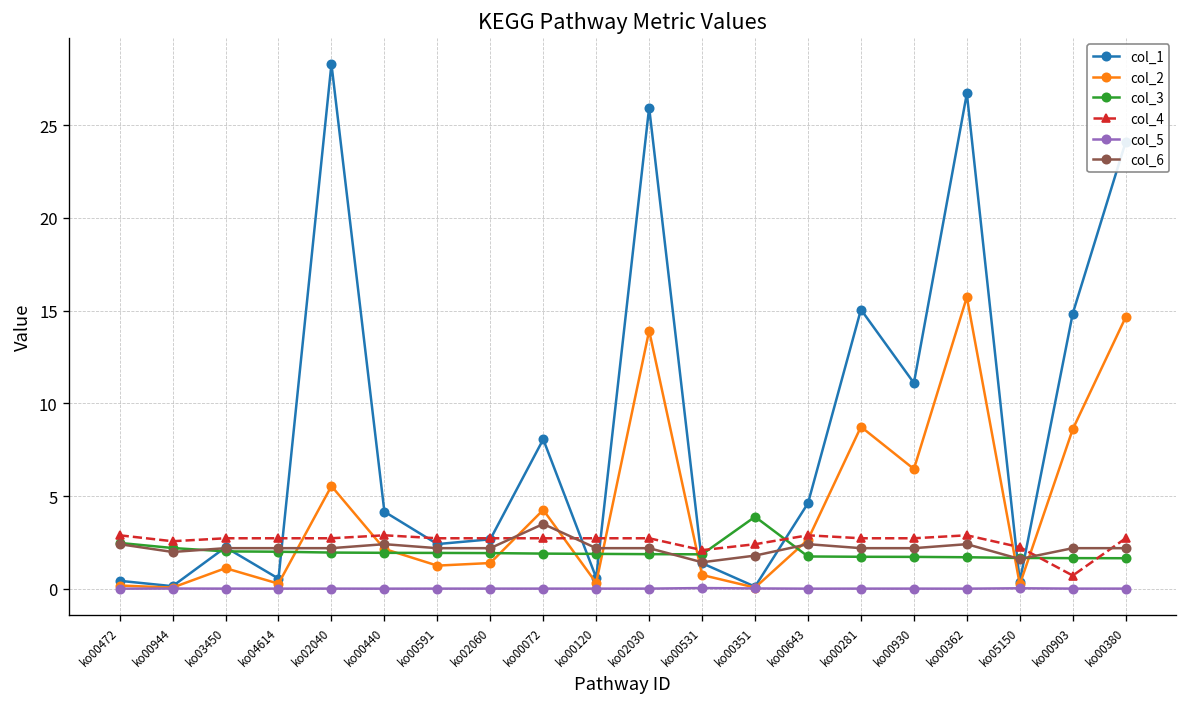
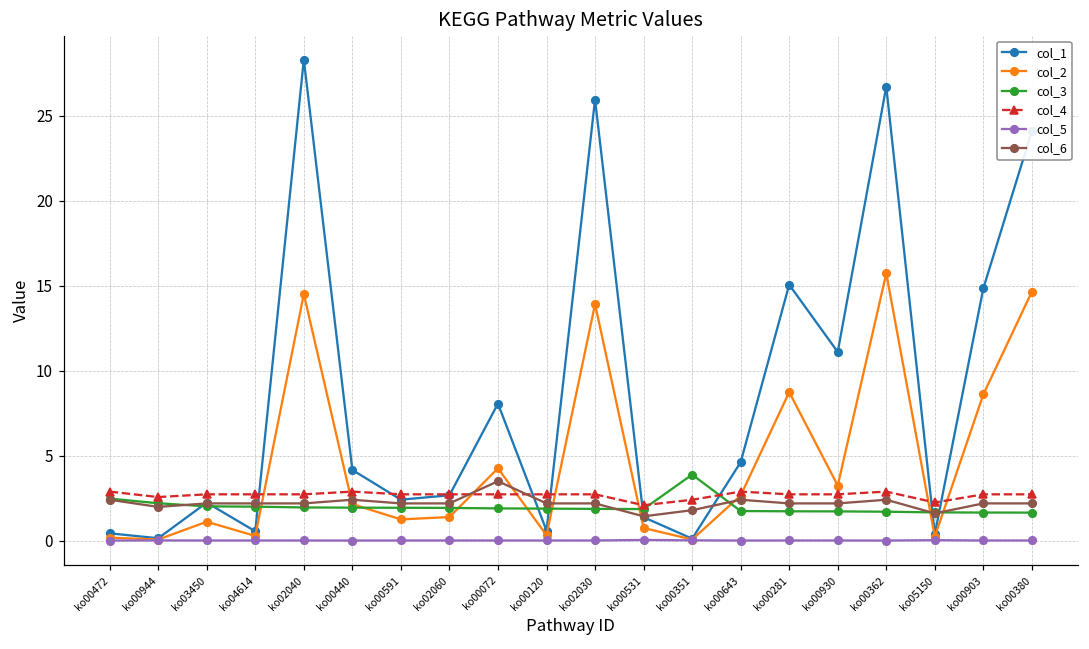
col_2, ko02040: 5.5 -> 14.5
col_2, ko00930: 6.5 -> 3.2
col_4, ko00903: 0.7 -> 2.7
